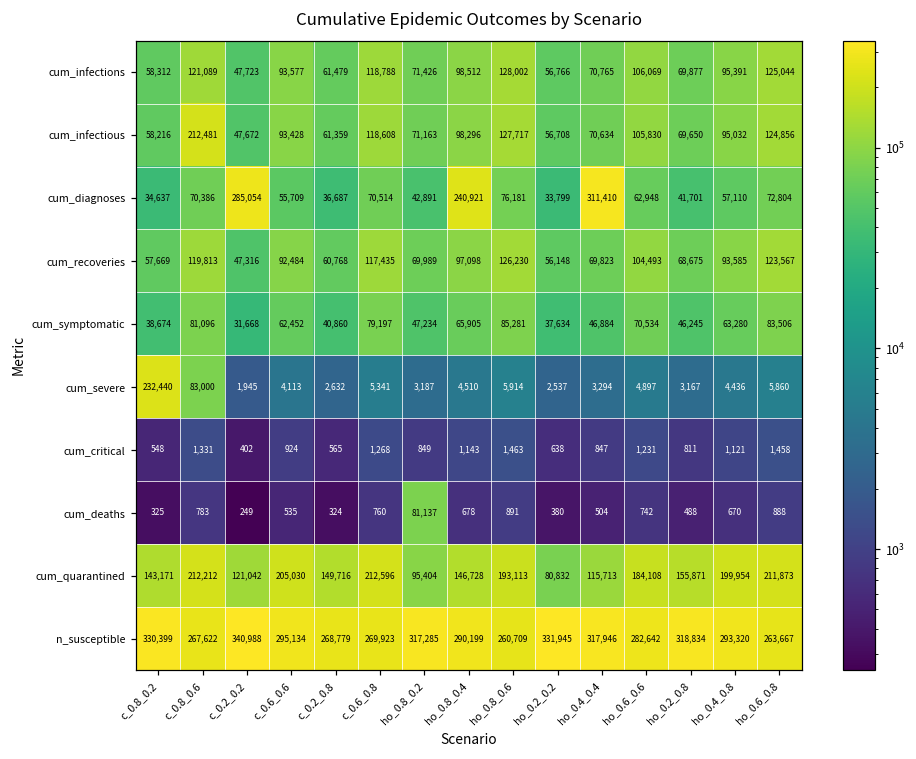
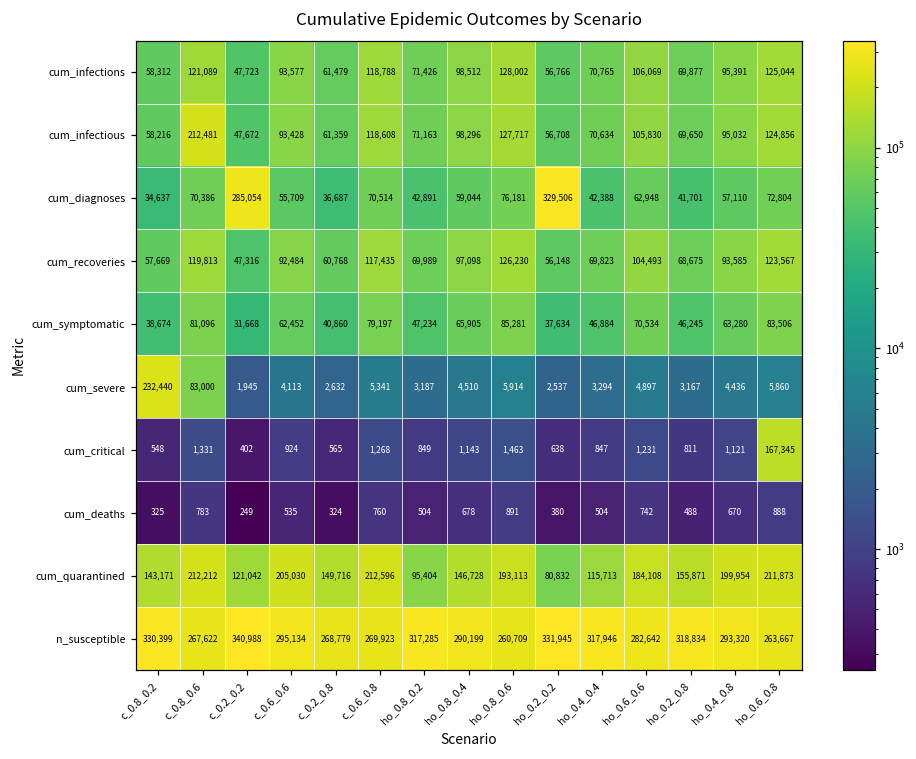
cum_diagnoses, ho_0.8_0.4: 240,921 -> 59,044
cum_diagnoses, ho_0.2_0.2: 33,799 -> 329,506
cum_diagnoses, ho_0.4_0.4: 311,410 -> 42,388
cum_critical, ho_0.6_0.8: 1,458 -> 167,345
cum_deaths, ho_0.8_0.2: 81,137 -> 504
